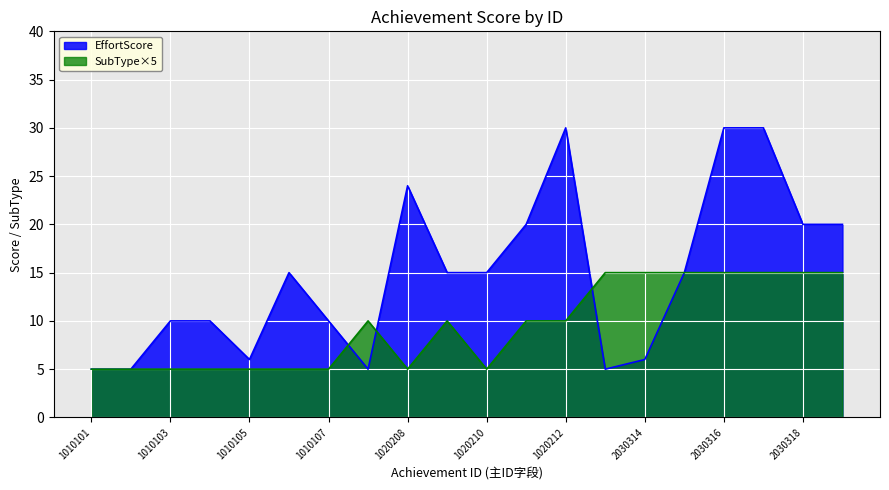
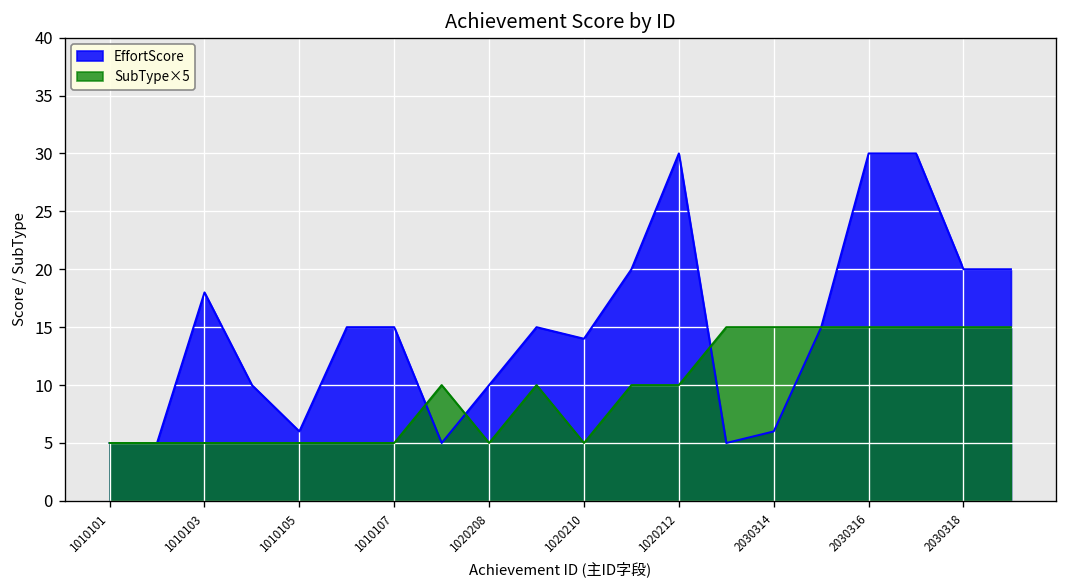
EffortScore, 1010103: 10 -> 18
EffortScore, 1010107: 10 -> 15
EffortScore, 1020208: 24 -> 10
EffortScore, 1020210: 15 -> 14
